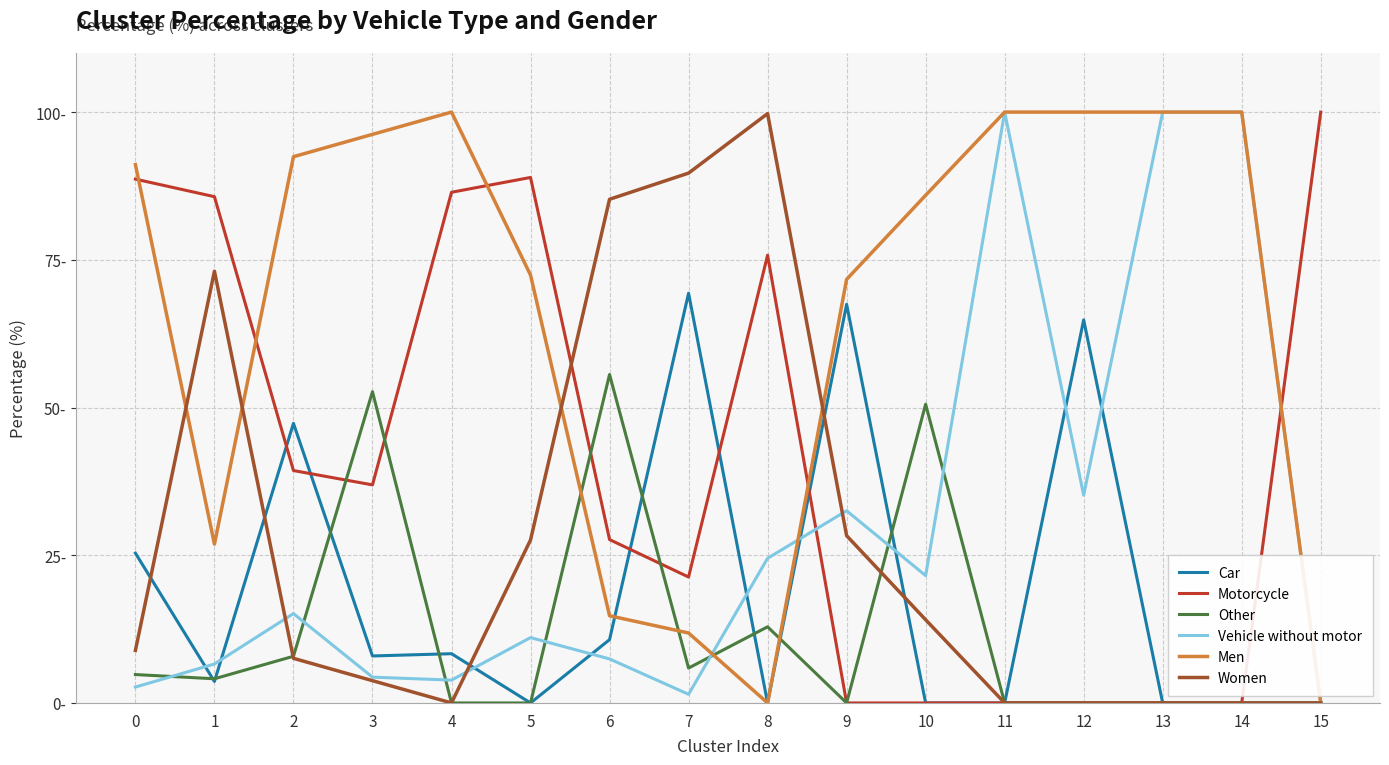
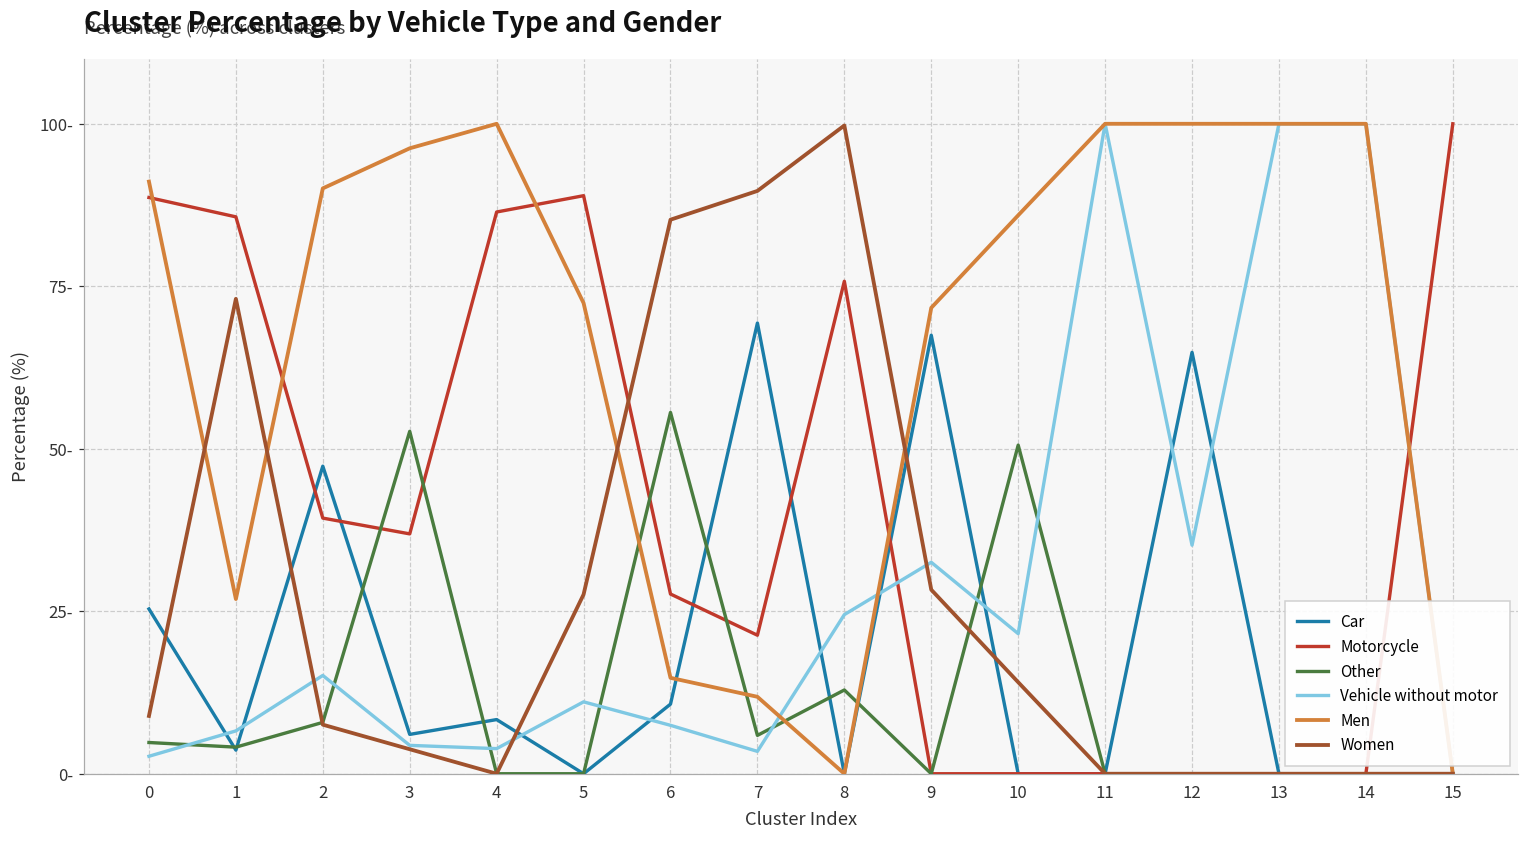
Men, 2: 92- -> 90-
Car, 3: 8- -> 6-
Vehicle without motor, 7: 1- -> 3-
